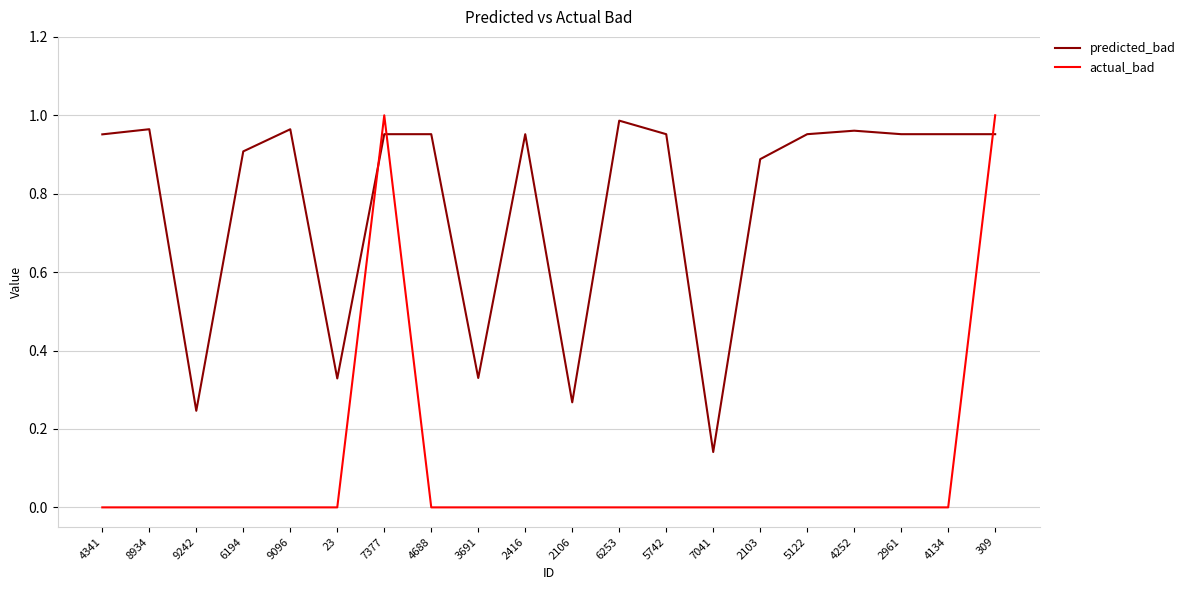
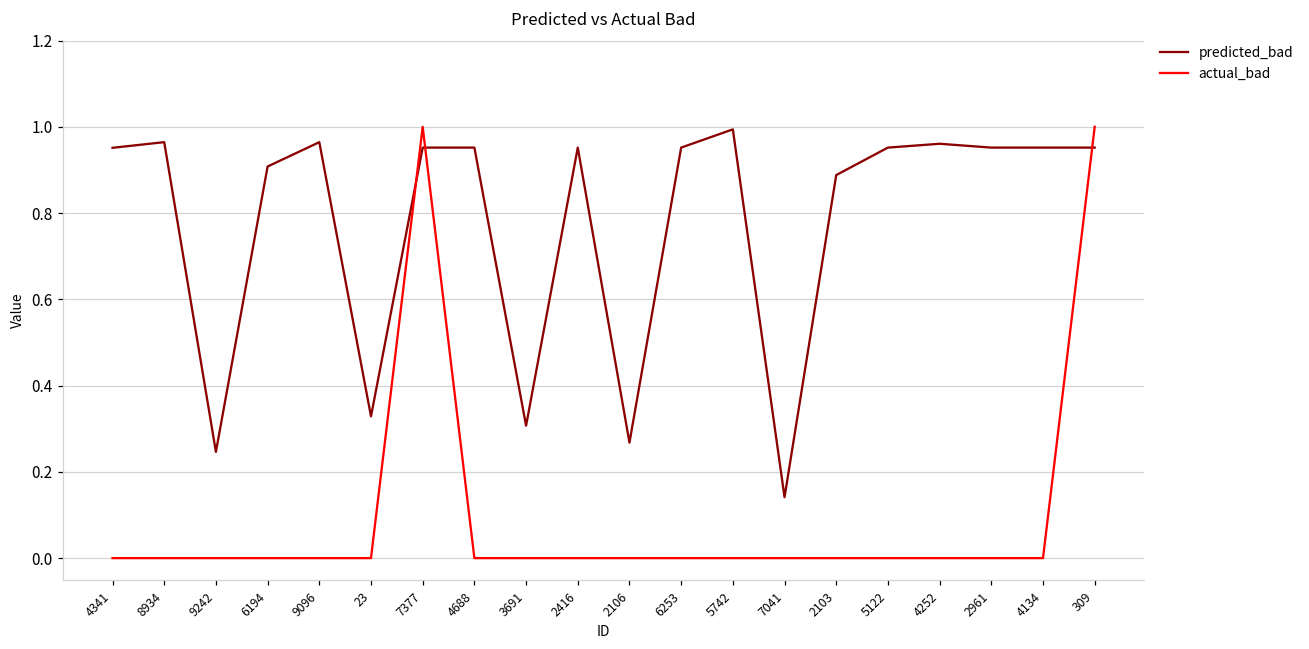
predicted_bad, 3691: 0.33 -> 0.31
predicted_bad, 6253: 0.99 -> 0.95
predicted_bad, 5742: 0.95 -> 0.99
